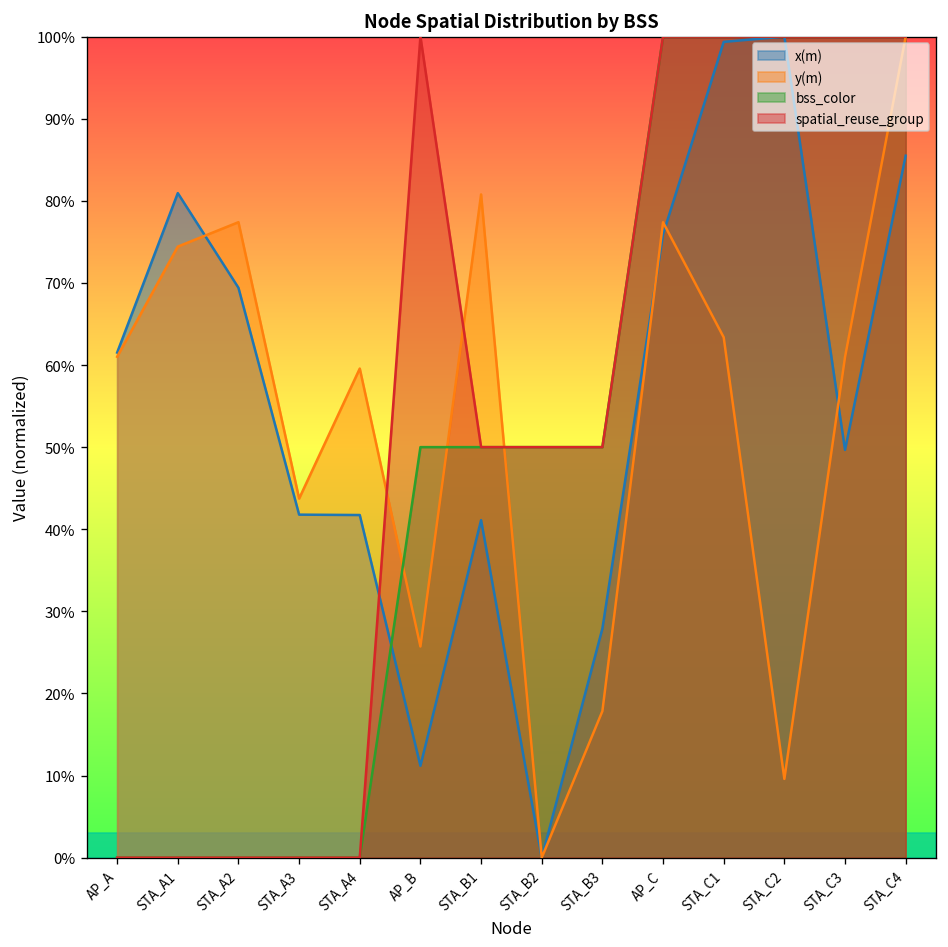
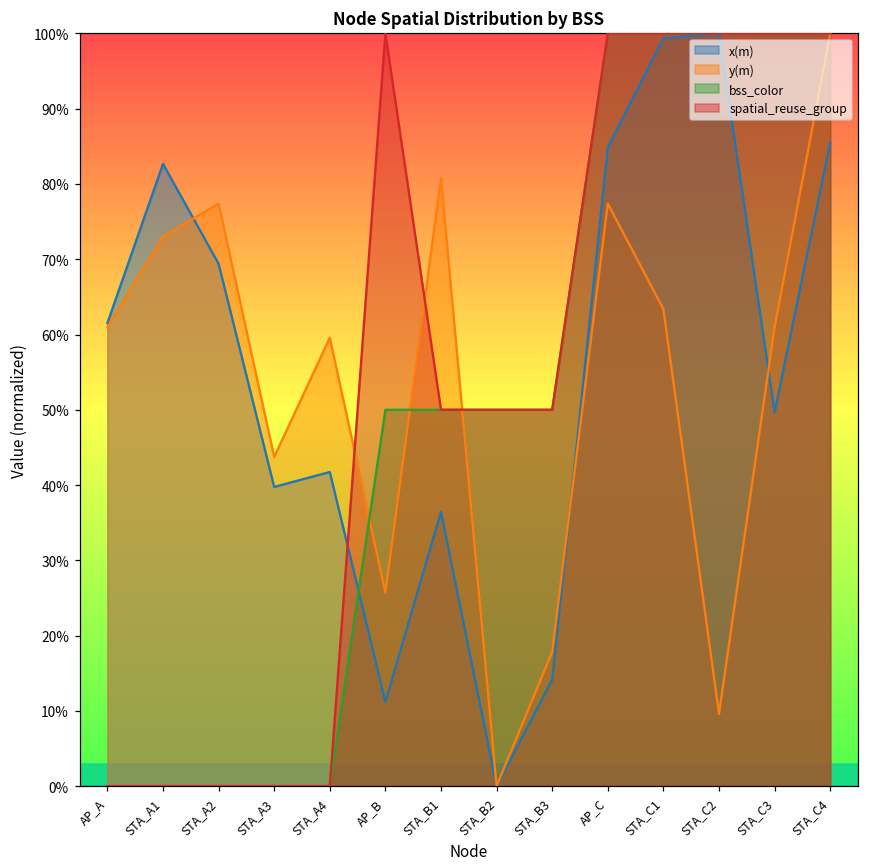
x(m), STA_A1: 81% -> 83%
y(m), STA_A1: 74% -> 73%
x(m), STA_A3: 42% -> 40%
x(m), STA_B1: 41% -> 36%
x(m), STA_B3: 28% -> 14%
x(m), AP_C: 76% -> 85%
